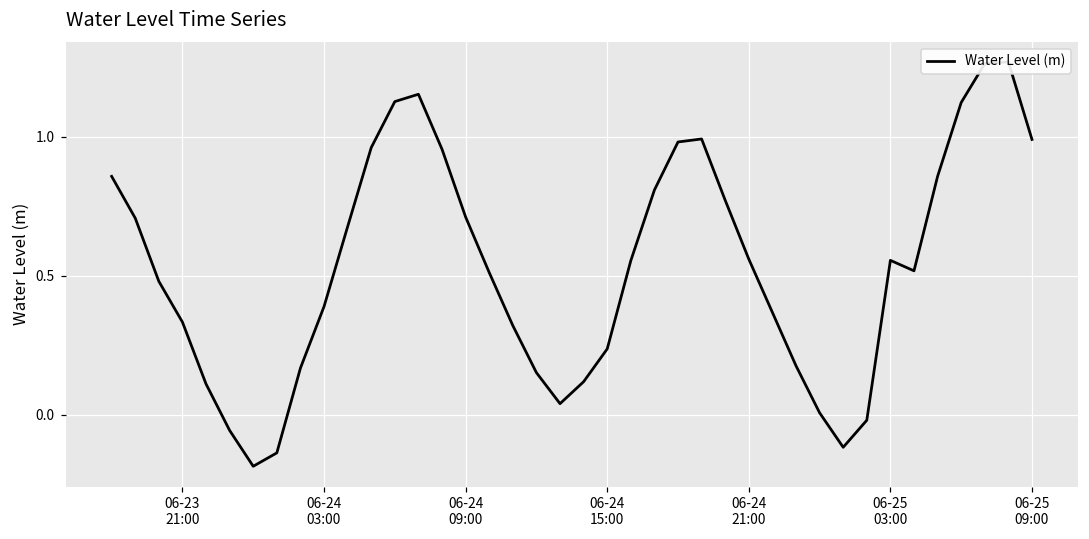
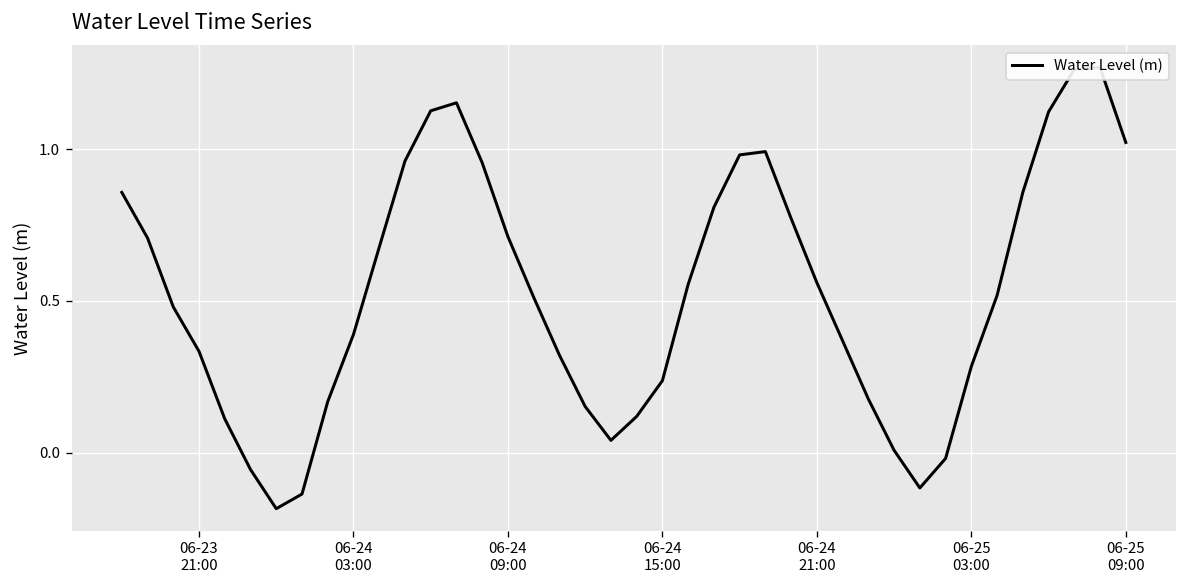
06-25 03:00: 0.56 -> 0.28
06-25 09:00: 0.99 -> 1.02
